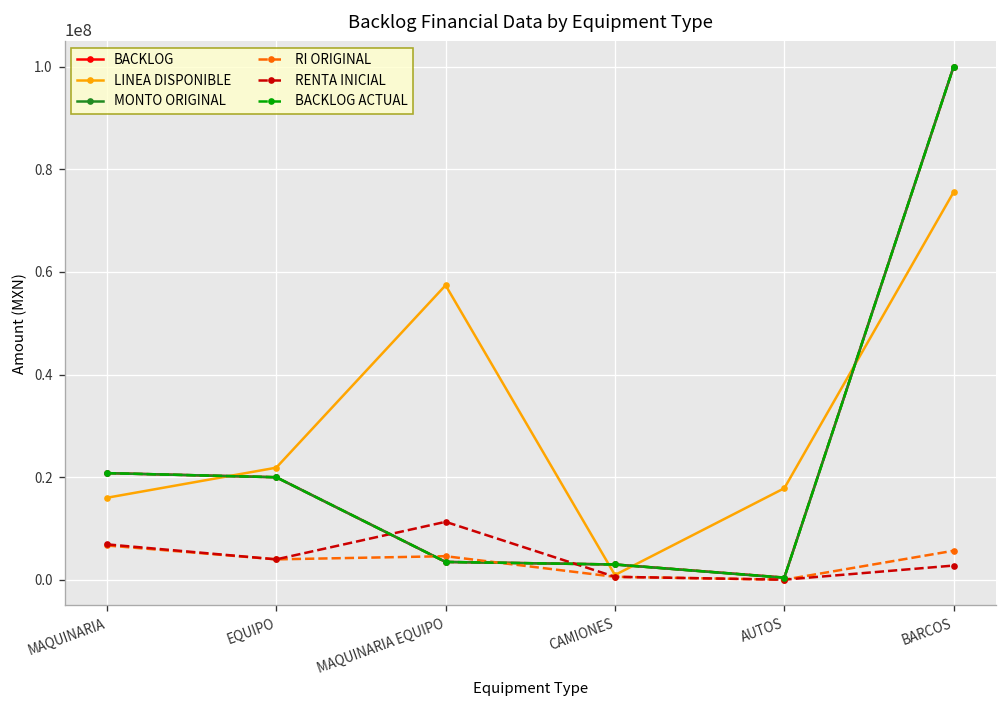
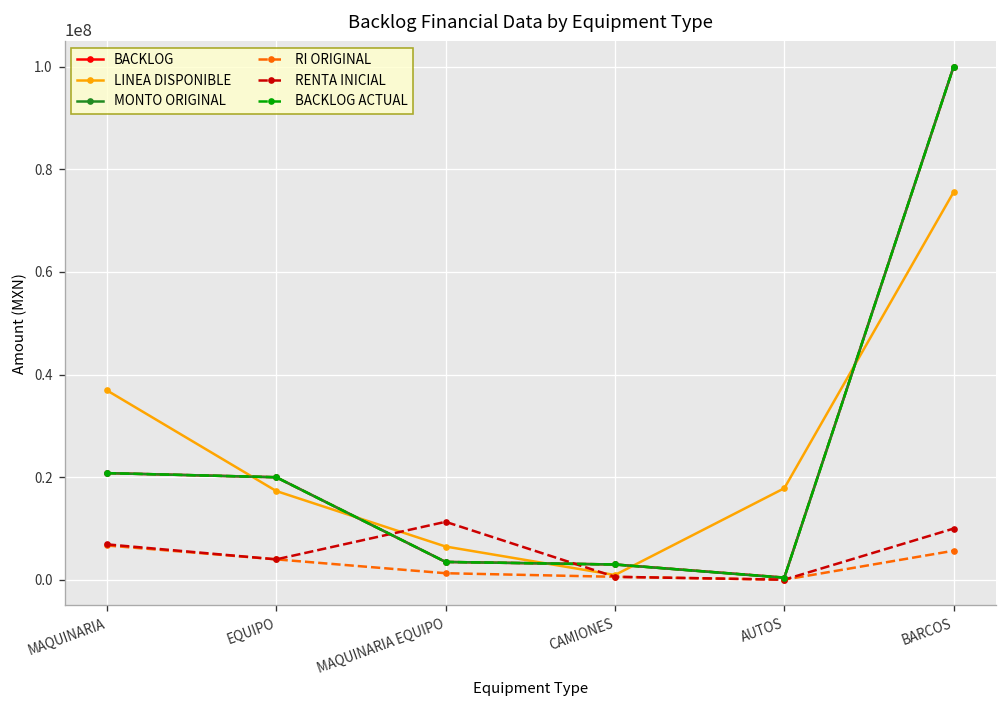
LINEA DISPONIBLE, MAQUINARIA: 16000000 -> 37000000
LINEA DISPONIBLE, EQUIPO: 22000000 -> 17000000
LINEA DISPONIBLE, MAQUINARIA EQUIPO: 57000000 -> 7000000
RI ORIGINAL, MAQUINARIA EQUIPO: 5000000 -> 1000000
RENTA INICIAL, BARCOS: 3000000 -> 10000000
